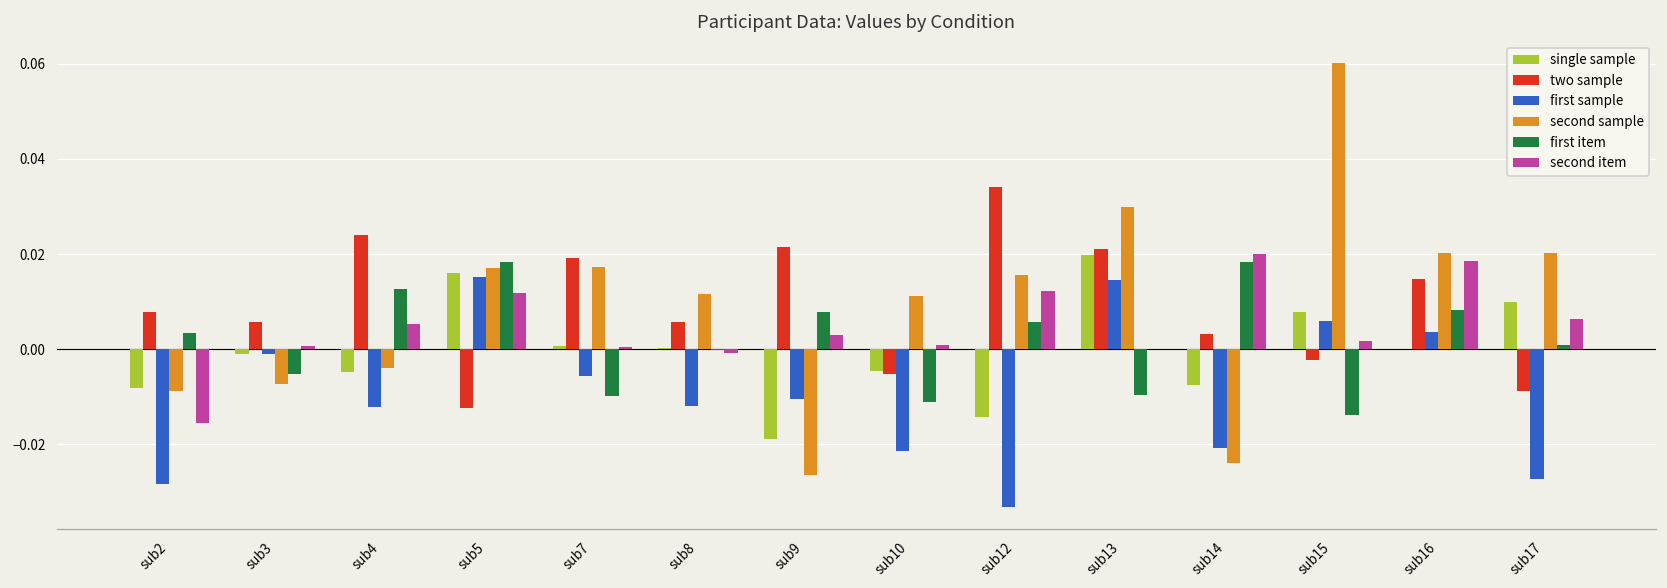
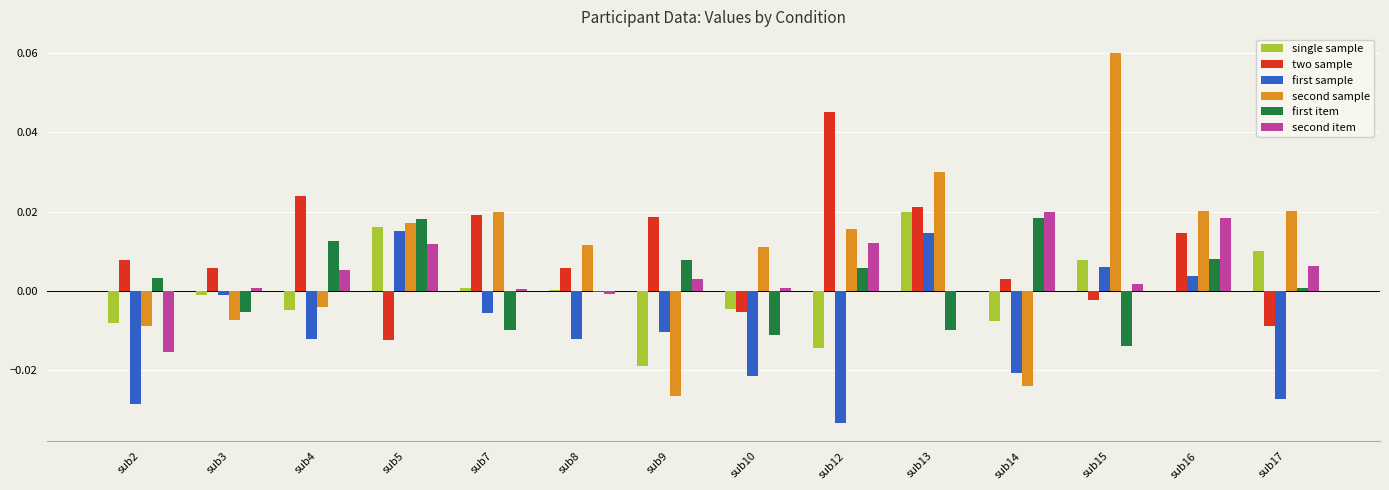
second sample, sub7: 0.017 -> 0.020
two sample, sub9: 0.022 -> 0.019
two sample, sub12: 0.034 -> 0.045
